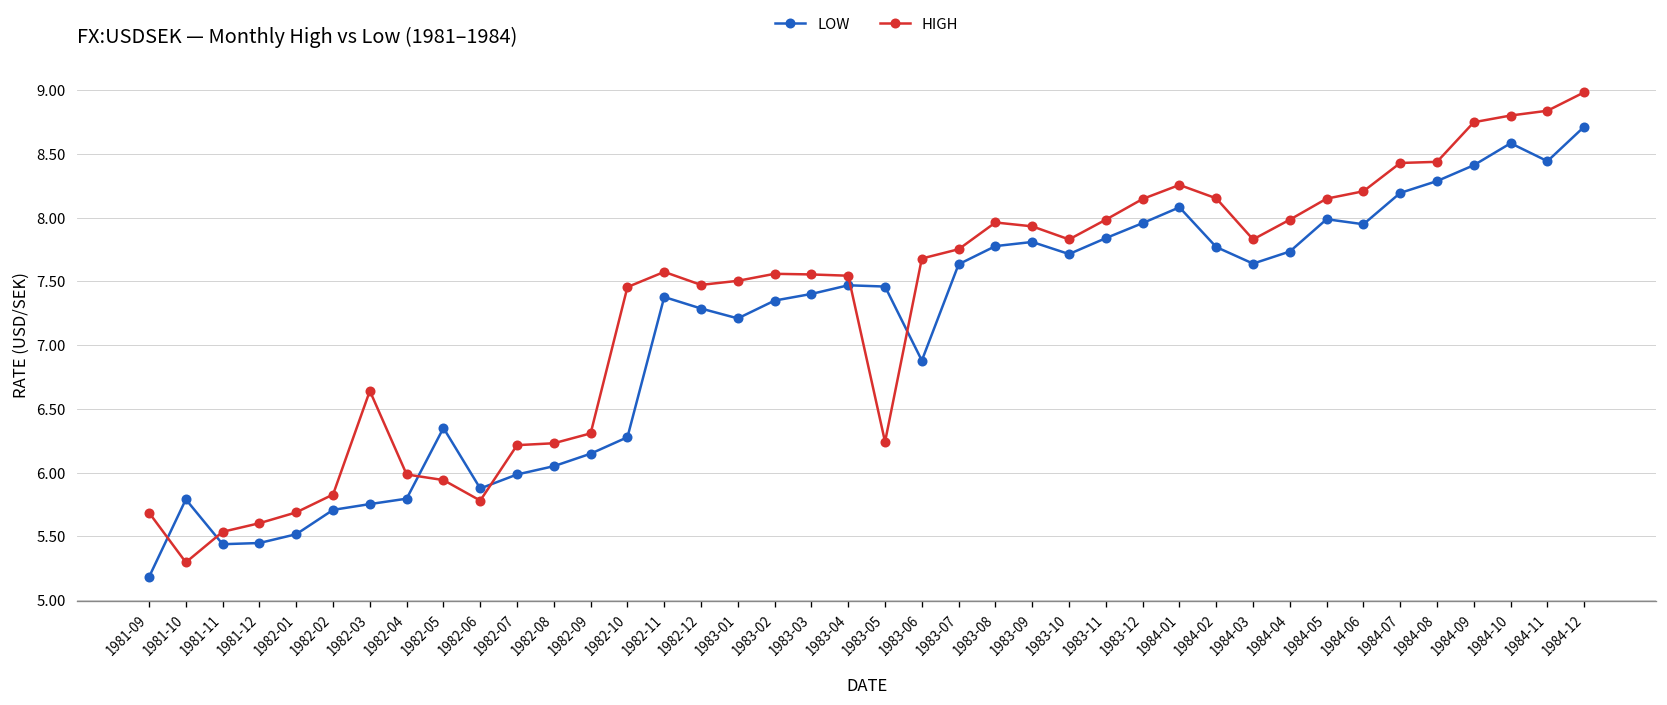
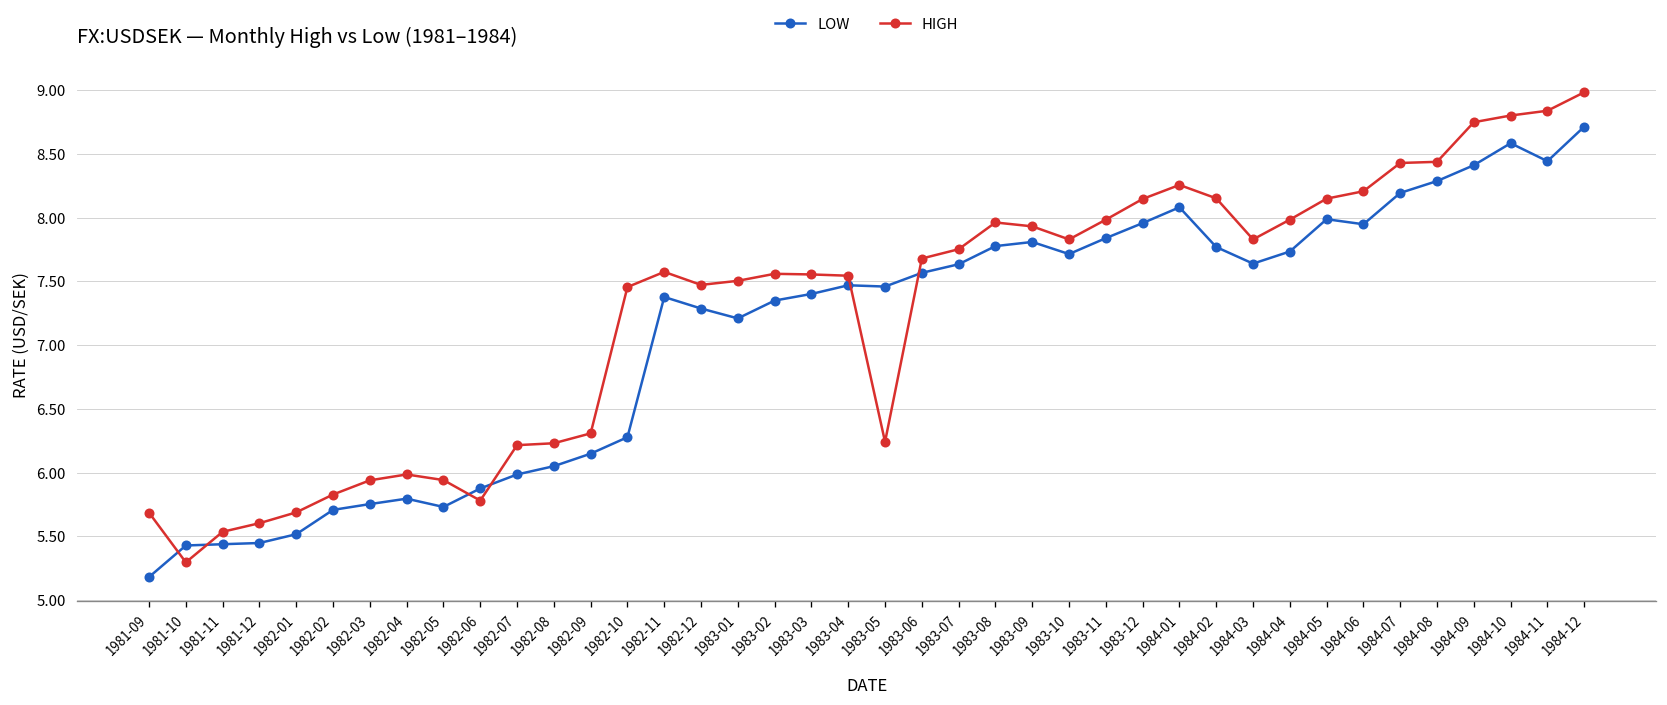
LOW, 1981-10: 5.79 -> 5.43
HIGH, 1982-03: 6.64 -> 5.94
LOW, 1982-05: 6.35 -> 5.73
LOW, 1983-06: 6.88 -> 7.57
